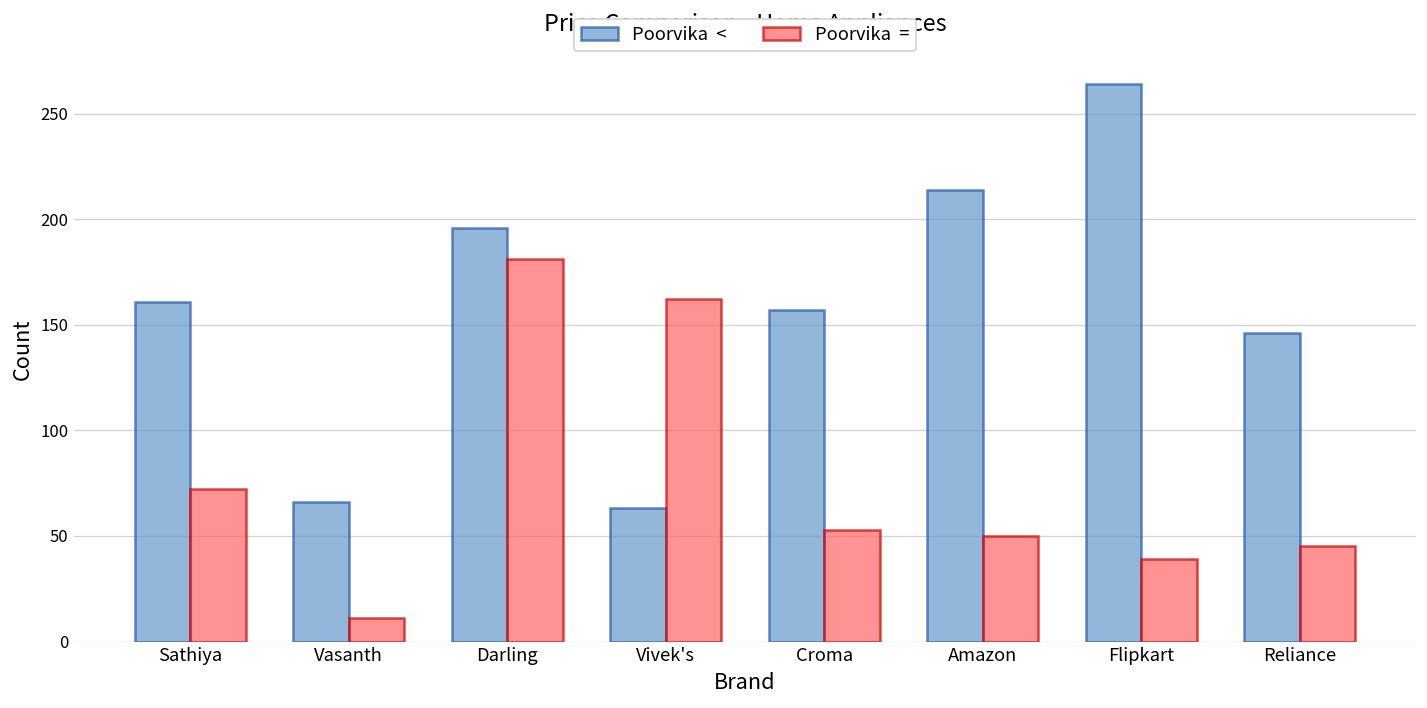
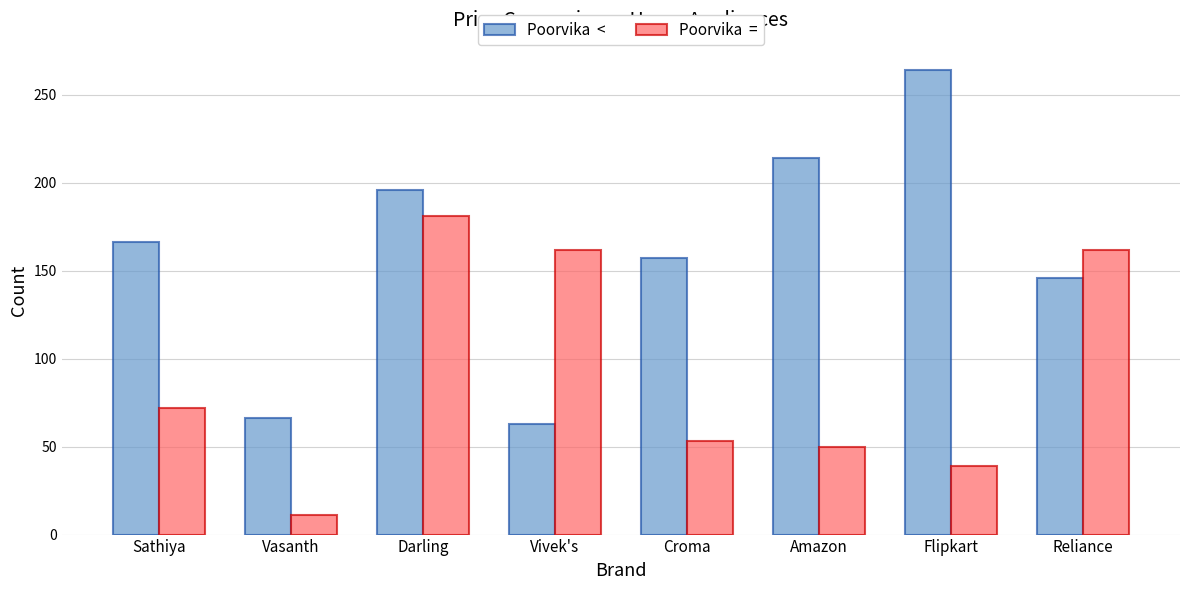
Poorvika <, Sathiya: 161 -> 166
Poorvika =, Reliance: 45 -> 162
